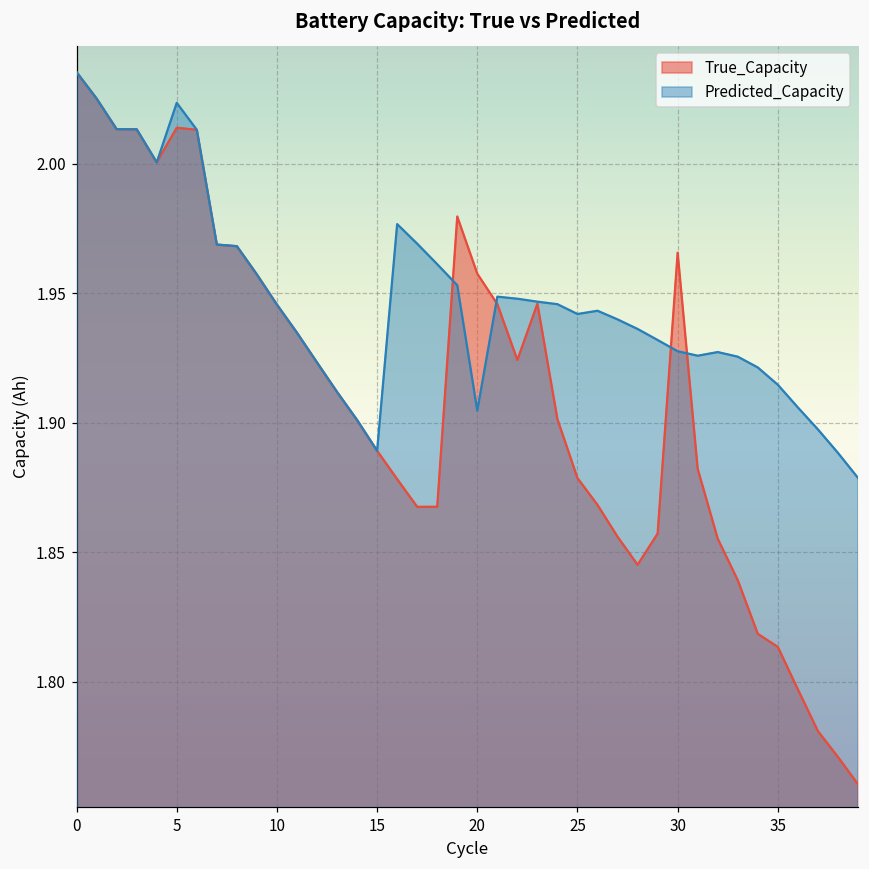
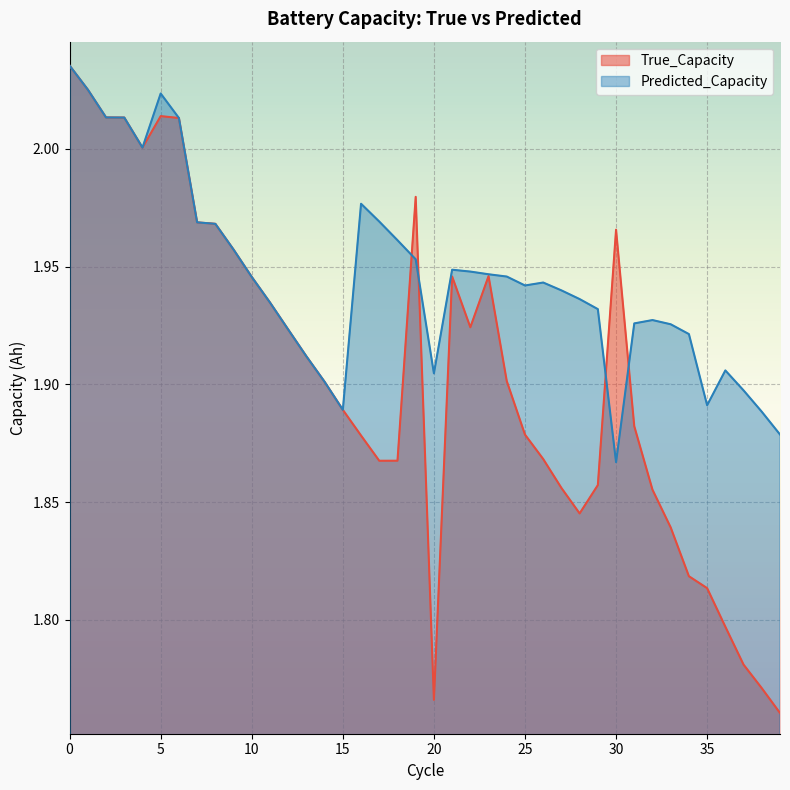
True_Capacity, 20: 1.958 -> 1.766
Predicted_Capacity, 30: 1.928 -> 1.867
Predicted_Capacity, 35: 1.915 -> 1.891
